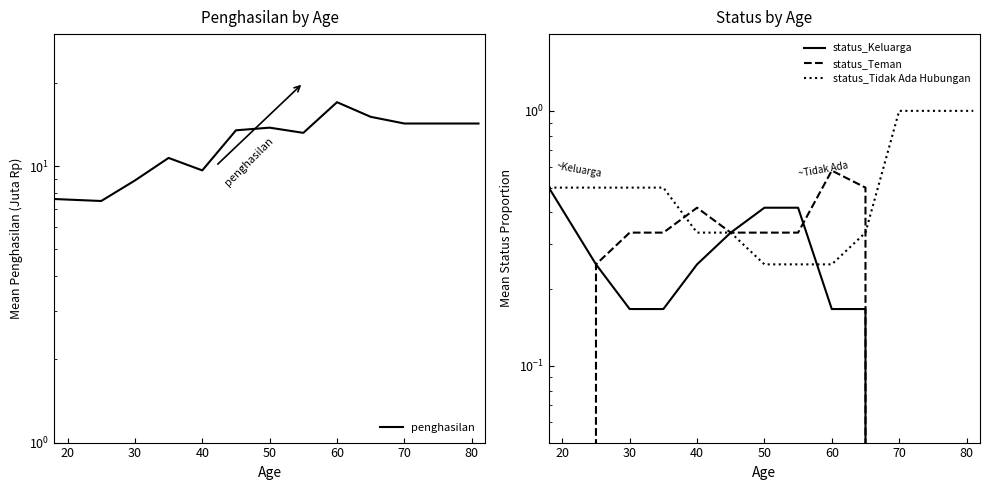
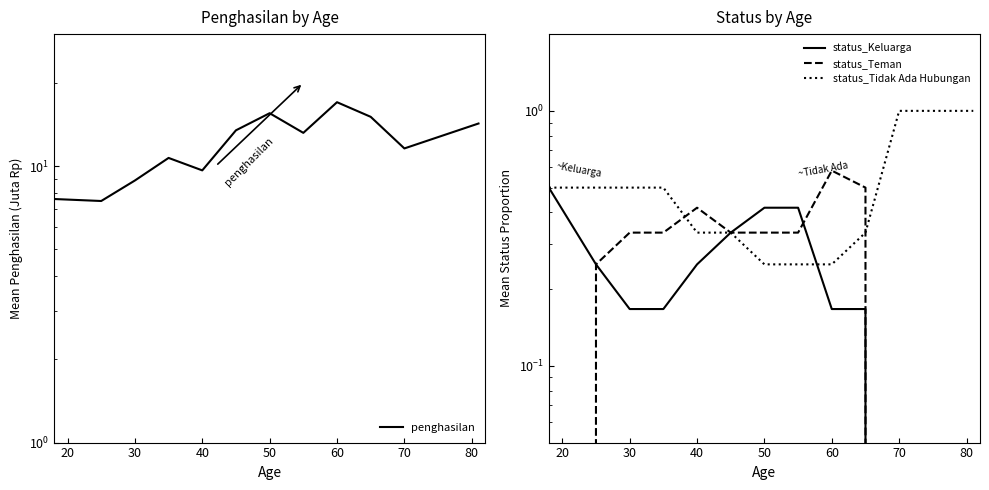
Penghasilan by Age, 50: 14 -> 16
Penghasilan by Age, 70: 14 -> 11.6
